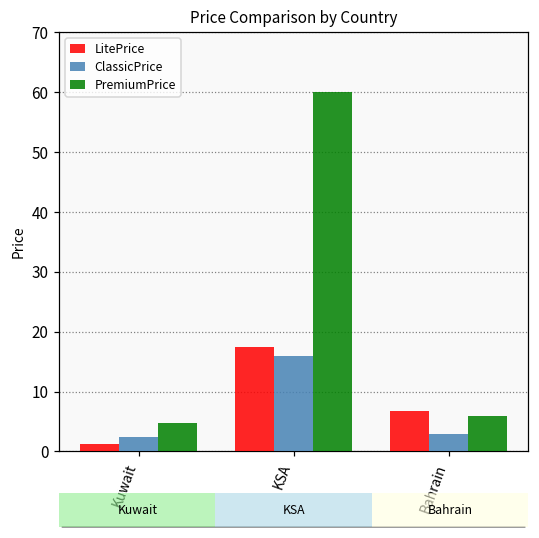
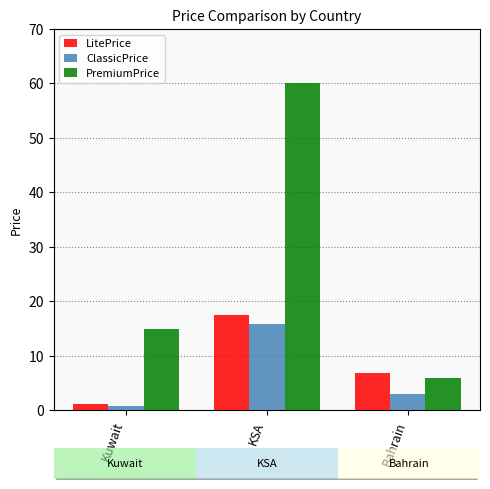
ClassicPrice, Kuwait: 3 -> 1
PremiumPrice, Kuwait: 5 -> 15
